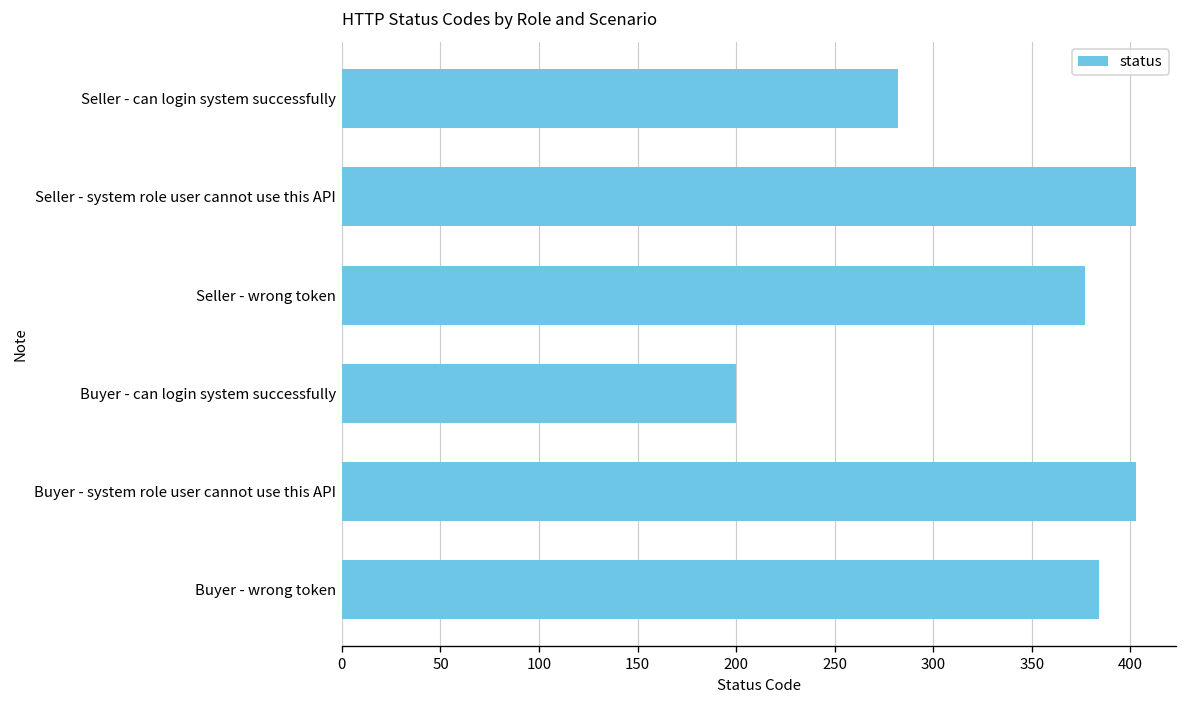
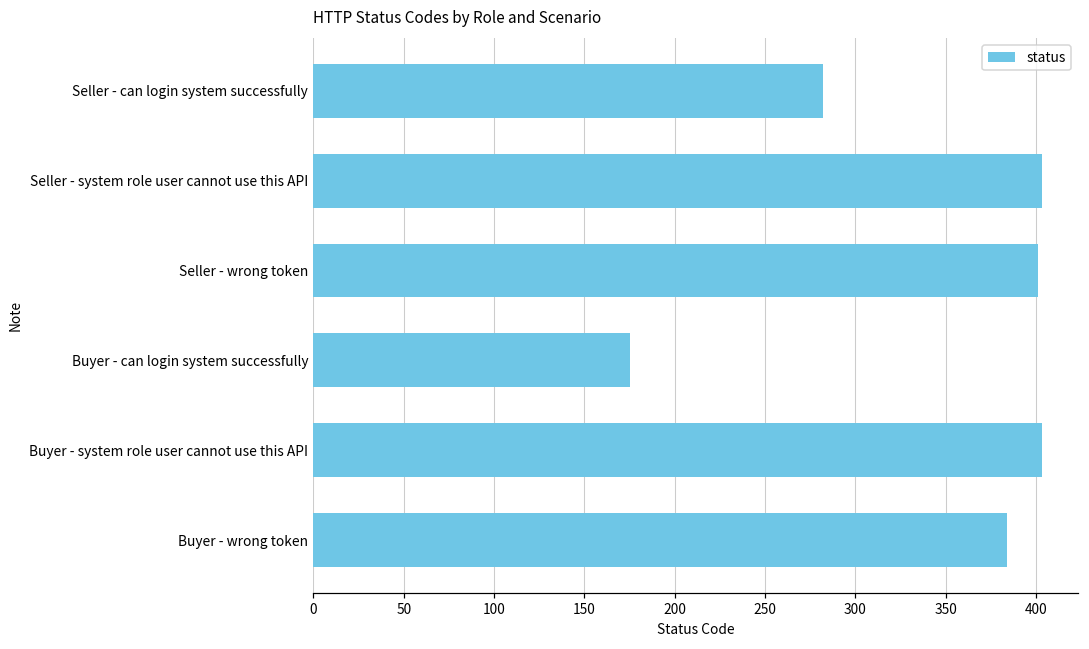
Seller - wrong token: 377 -> 401
Buyer - can login system successfully: 200 -> 175
